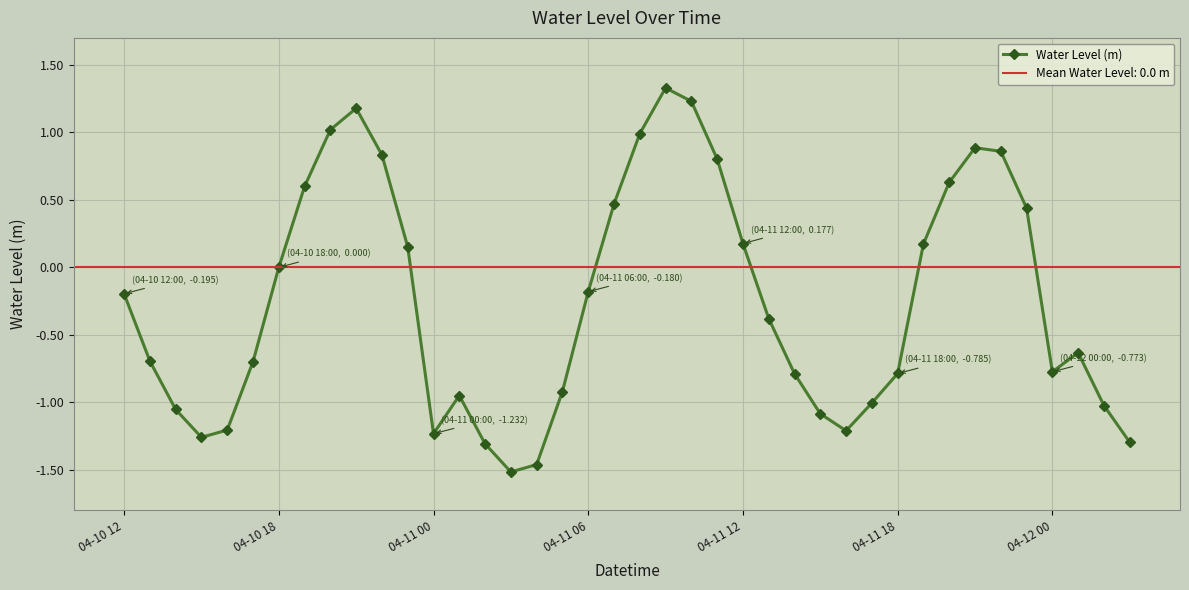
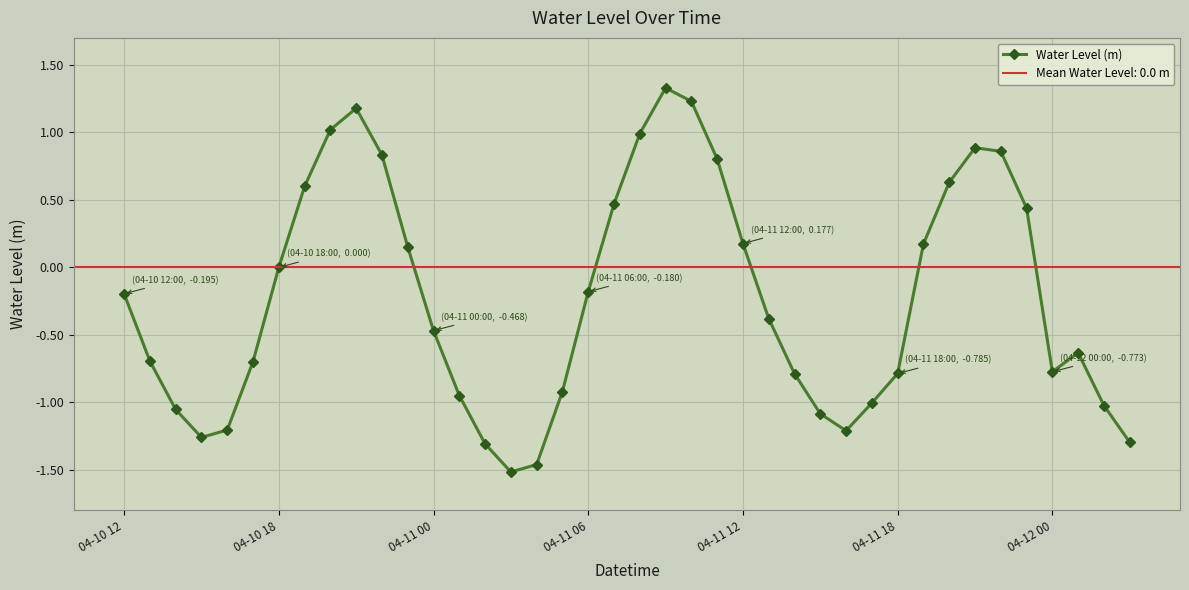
04-11 00: -1.232 -> -0.468
